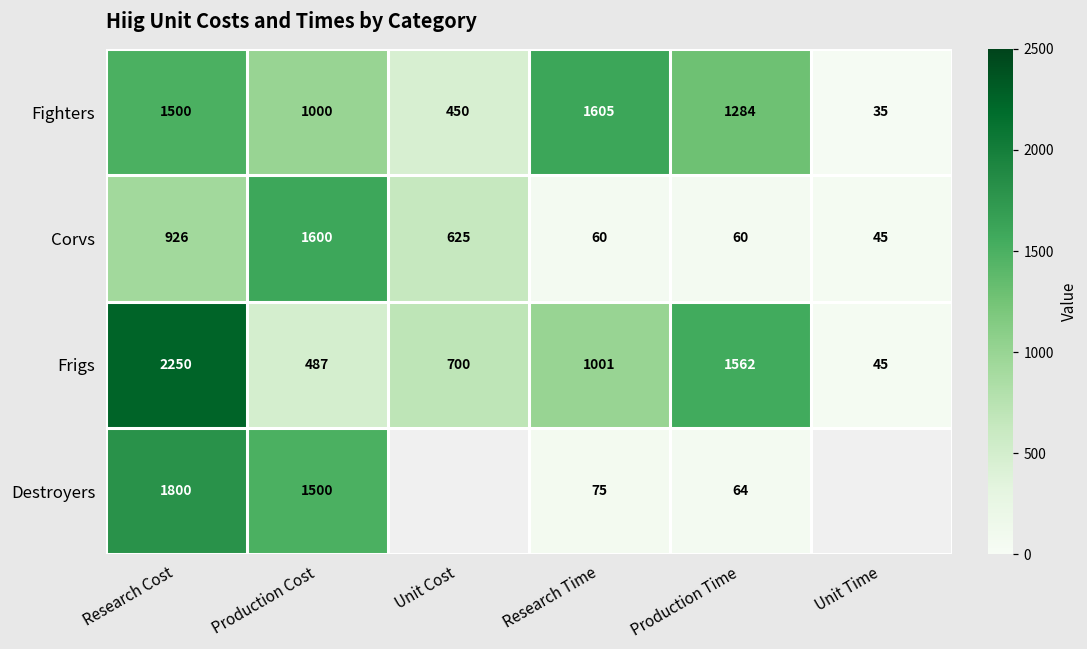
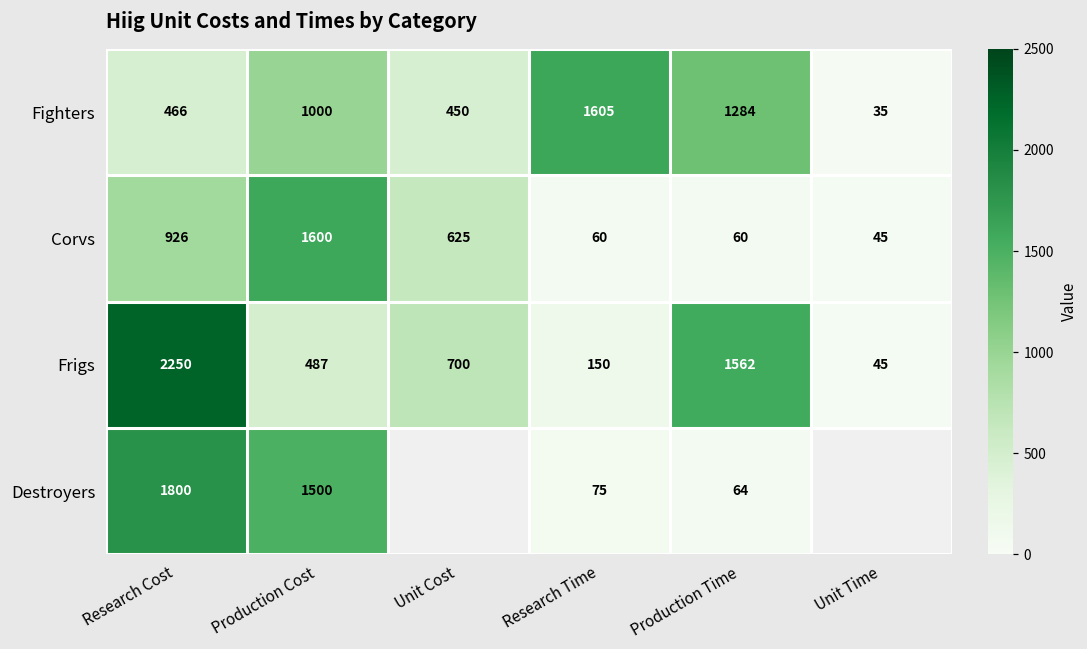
Fighters, Research Cost: 1500 -> 466
Frigs, Research Time: 1001 -> 150
